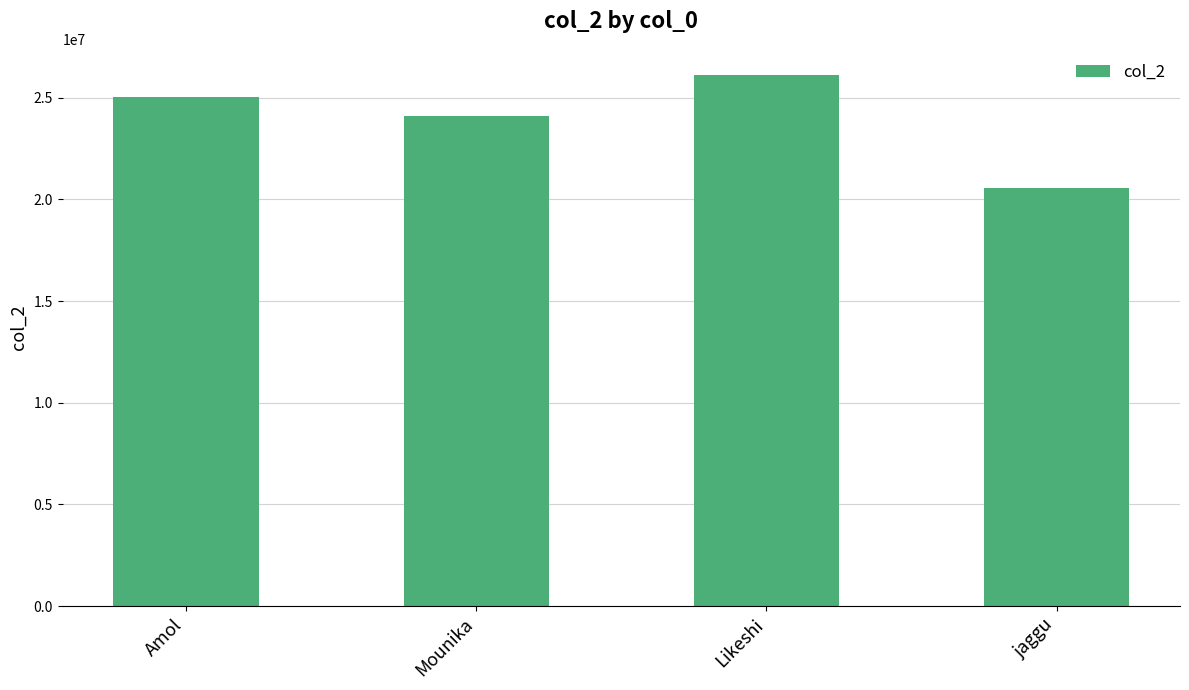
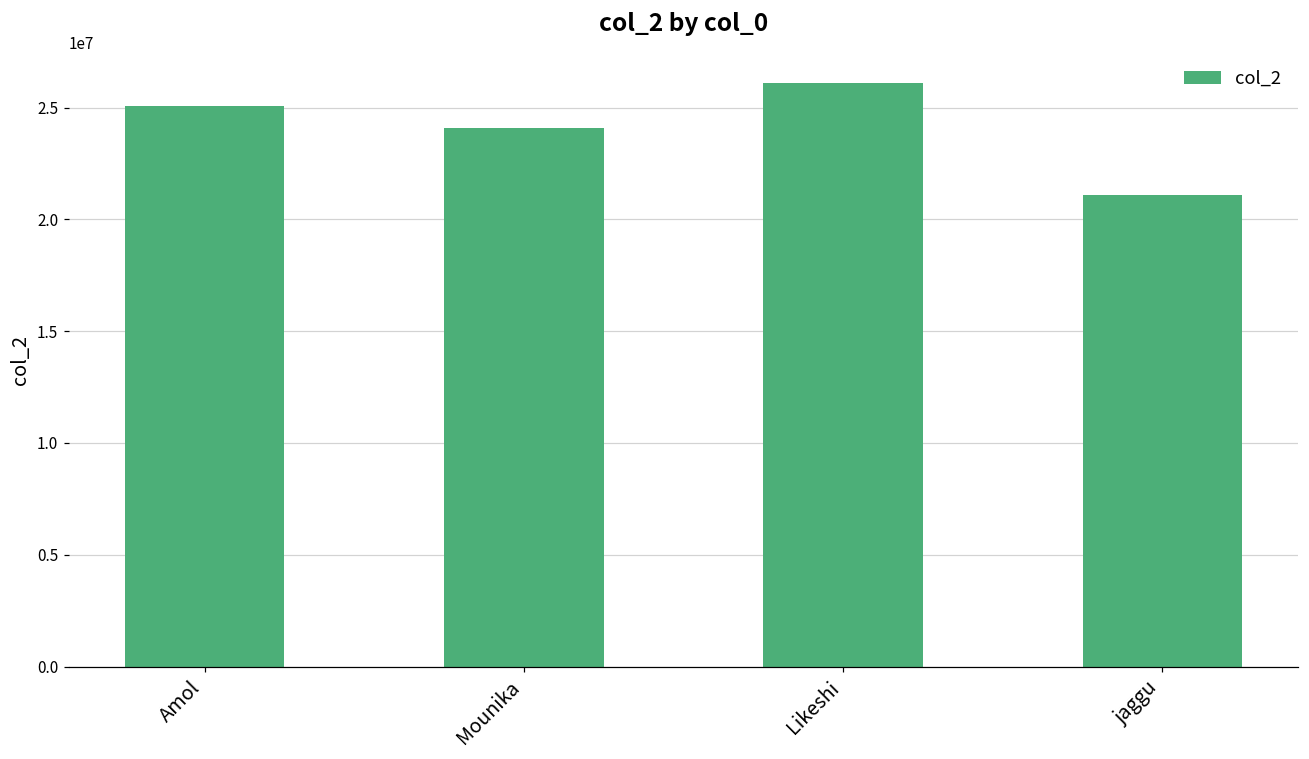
jaggu: 20600000 -> 21100000
